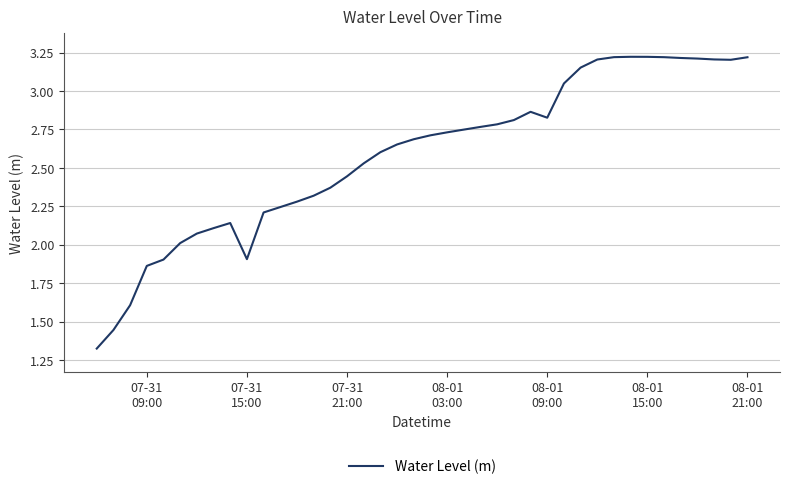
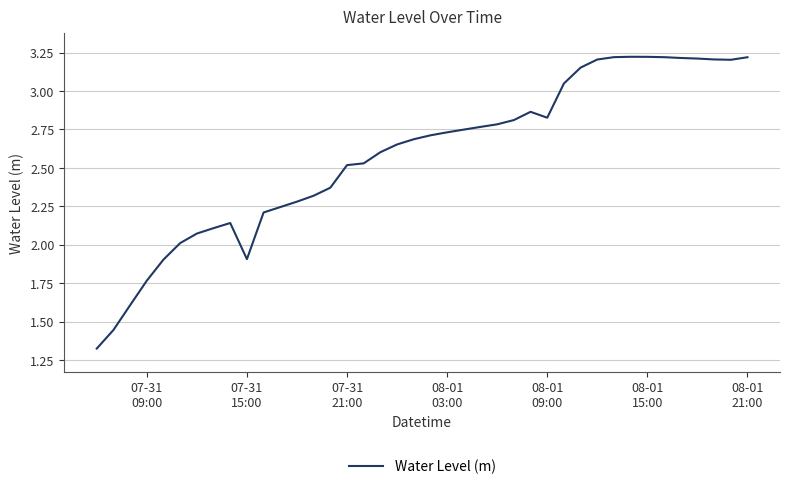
07-31 09:00: 1.86 -> 1.77
07-31 21:00: 2.45 -> 2.52
